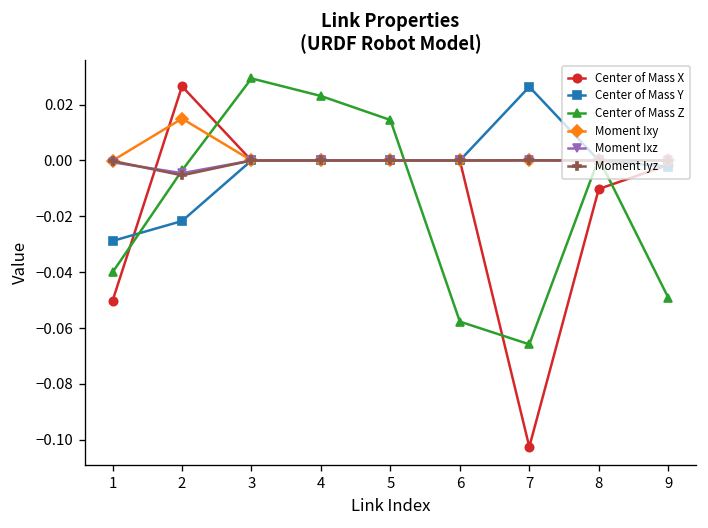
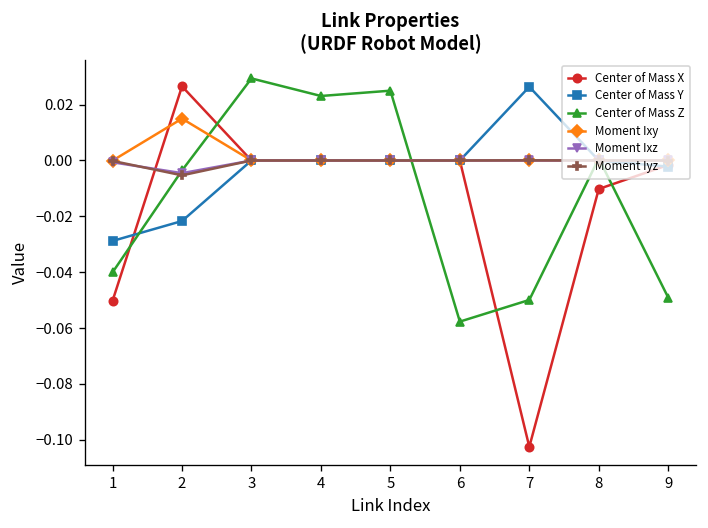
Center of Mass Z, 5: 0.015 -> 0.025
Center of Mass Z, 7: -0.066 -> -0.050
